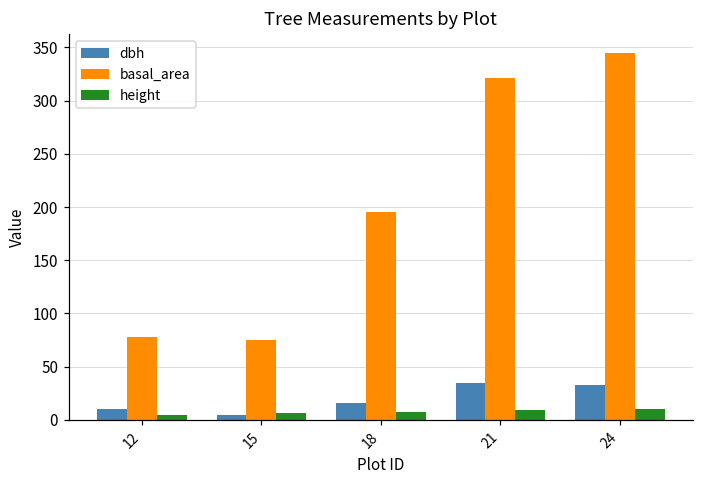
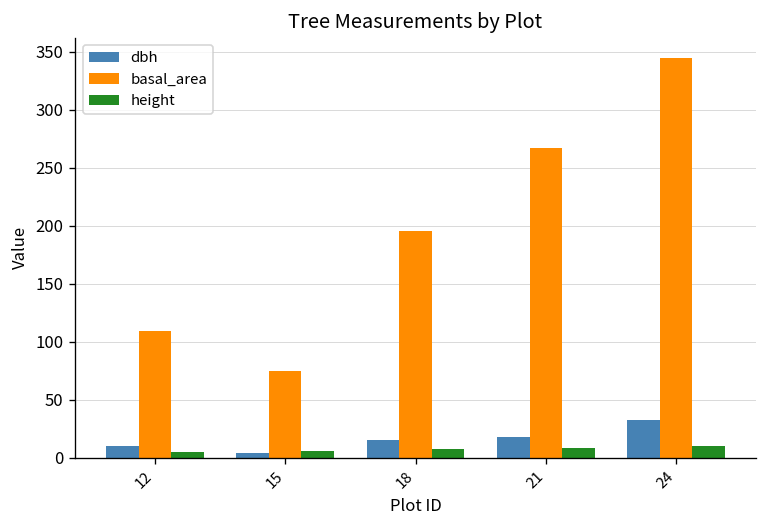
basal_area, 12: 80 -> 110
dbh, 21: 30 -> 20
basal_area, 21: 320 -> 270
